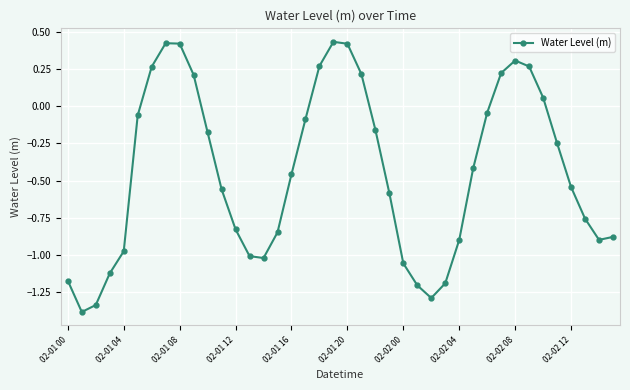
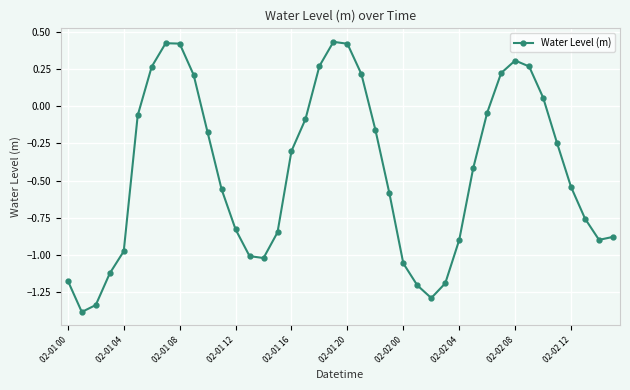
02-01 16: -0.46 -> -0.30
